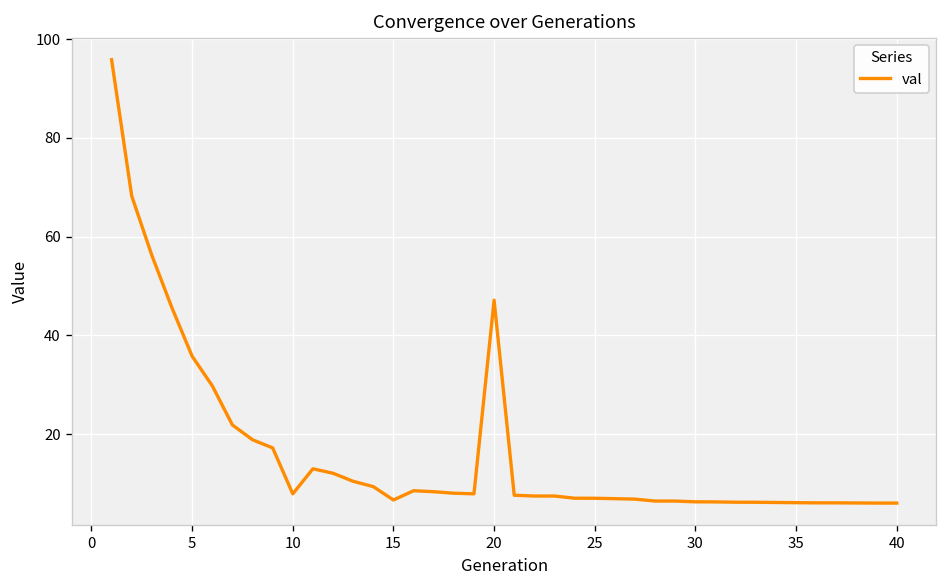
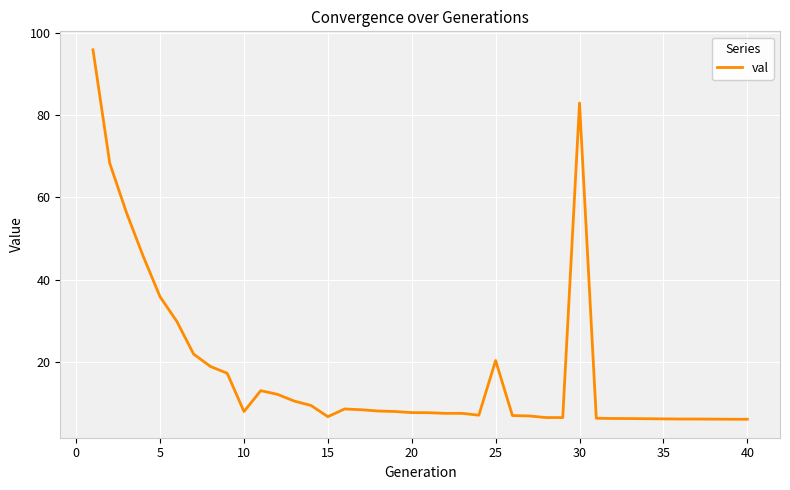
20: 47 -> 8
25: 7 -> 20
30: 6 -> 83
